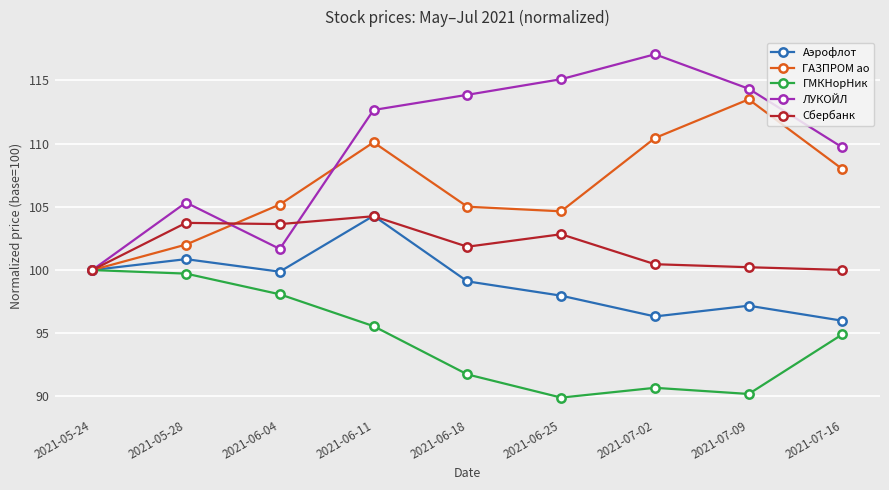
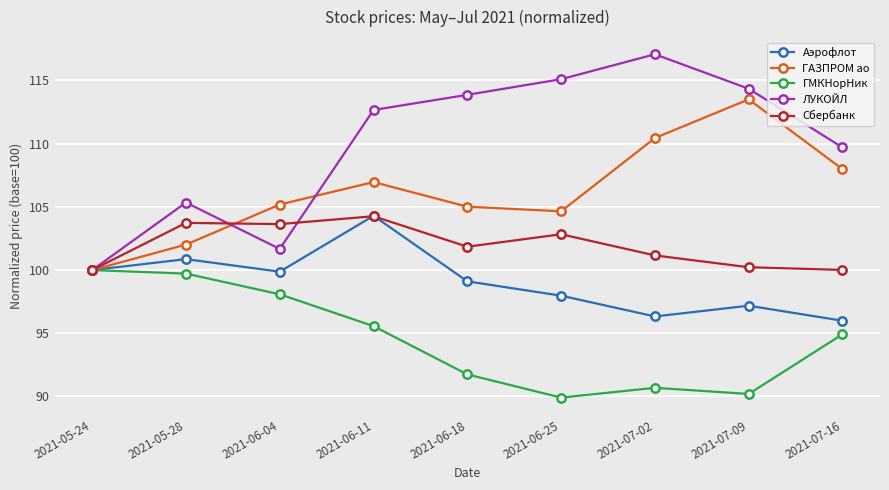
ГАЗПРОМ ао, 2021-06-11: 110.1 -> 107.0
Сбербанк, 2021-07-02: 100.5 -> 101.2
